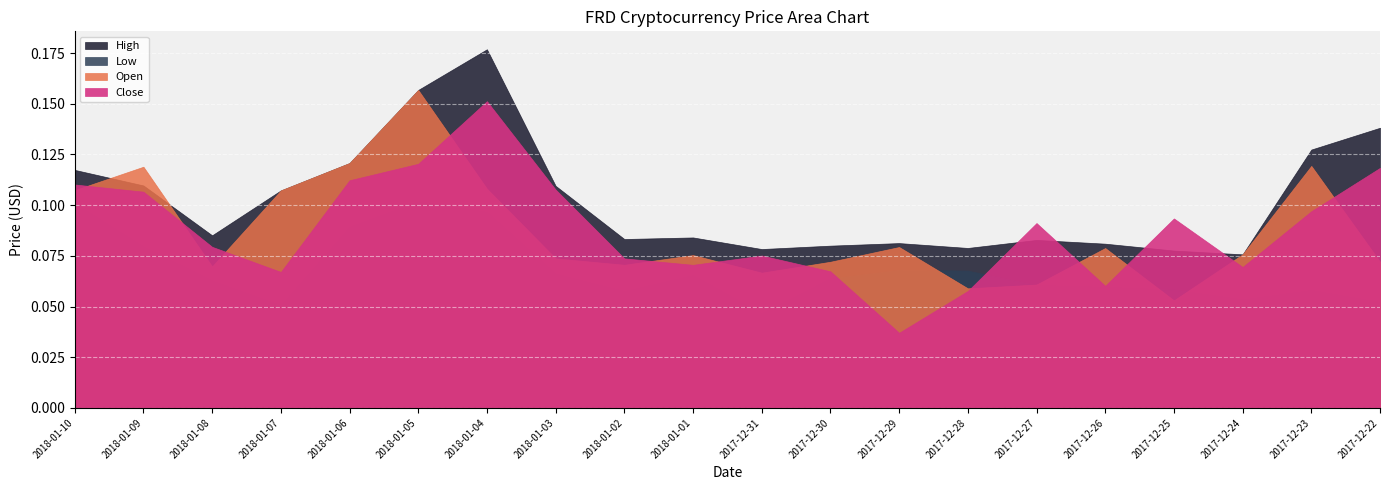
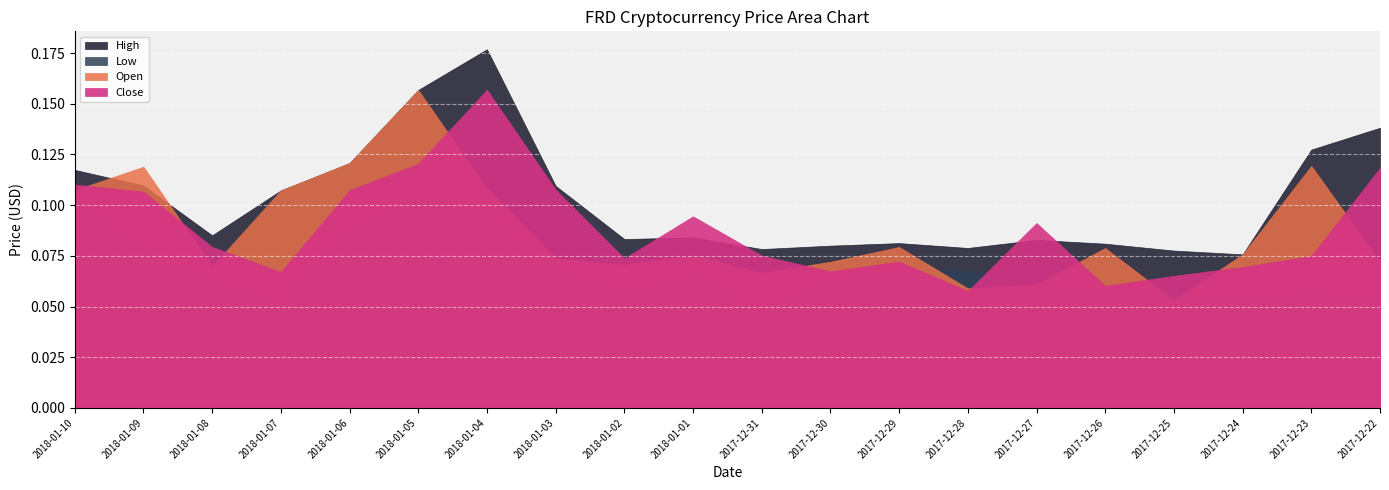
Close, 2018-01-06: 0.112 -> 0.107
Close, 2018-01-04: 0.151 -> 0.157
Close, 2018-01-01: 0.071 -> 0.094
Close, 2017-12-29: 0.037 -> 0.072
Close, 2017-12-25: 0.093 -> 0.065
Close, 2017-12-23: 0.097 -> 0.075
